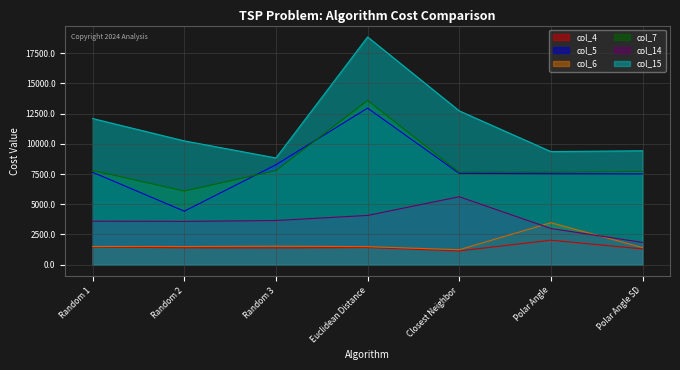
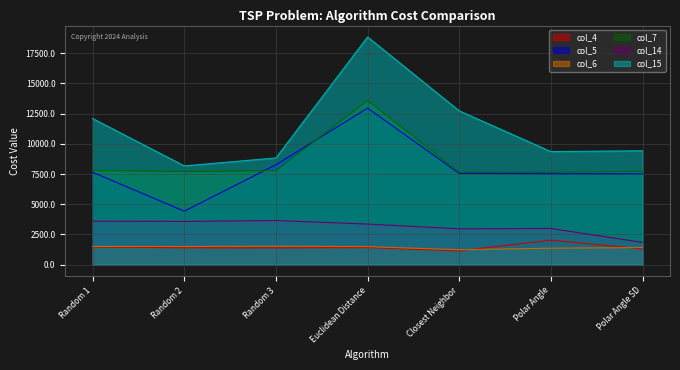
col_7, Random 2: 6100 -> 7700
col_15, Random 2: 10200 -> 8200
col_14, Euclidean Distance: 4100 -> 3400
col_14, Closest Neighbor: 5600 -> 3000
col_6, Polar Angle: 3500 -> 1400
